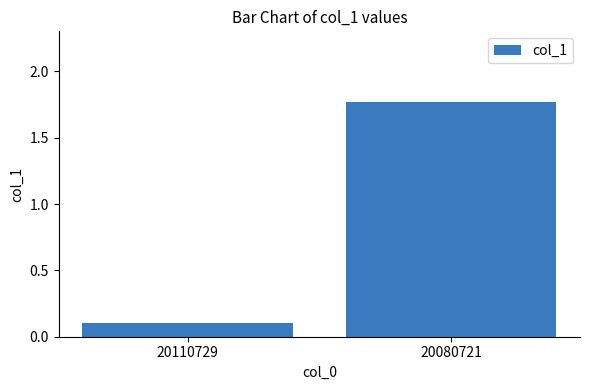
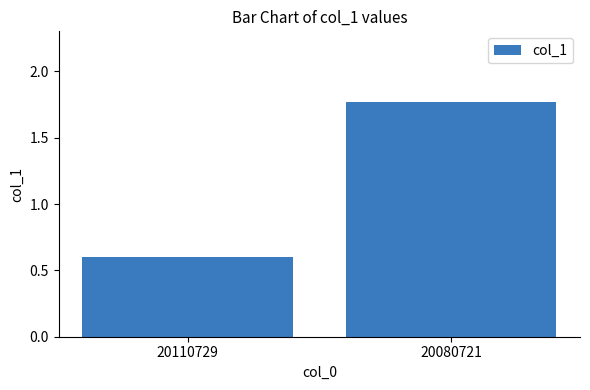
20110729: 0.1 -> 0.6
